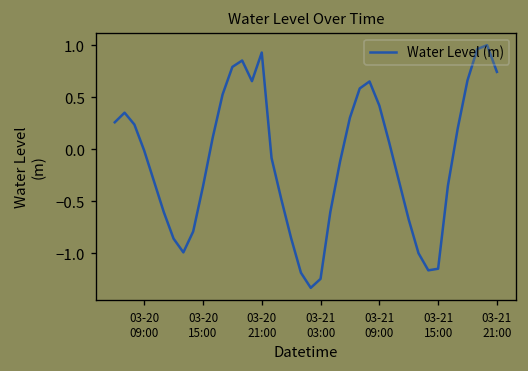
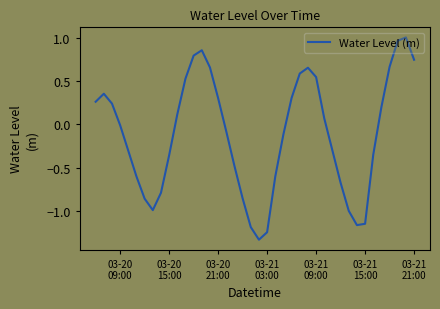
03-20 21:00: 0.9 -> 0.3
03-21 09:00: 0.4 -> 0.5
